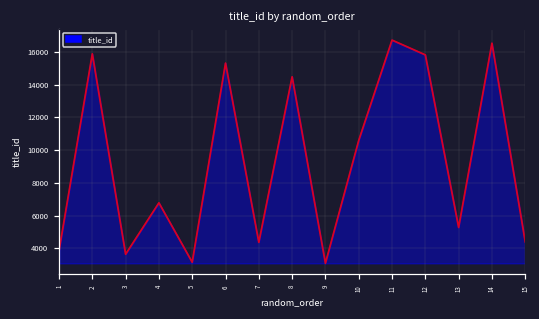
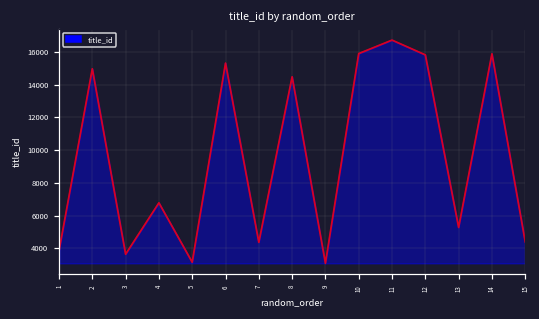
2: 15900 -> 15000
10: 10600 -> 15900
14: 16500 -> 15900
